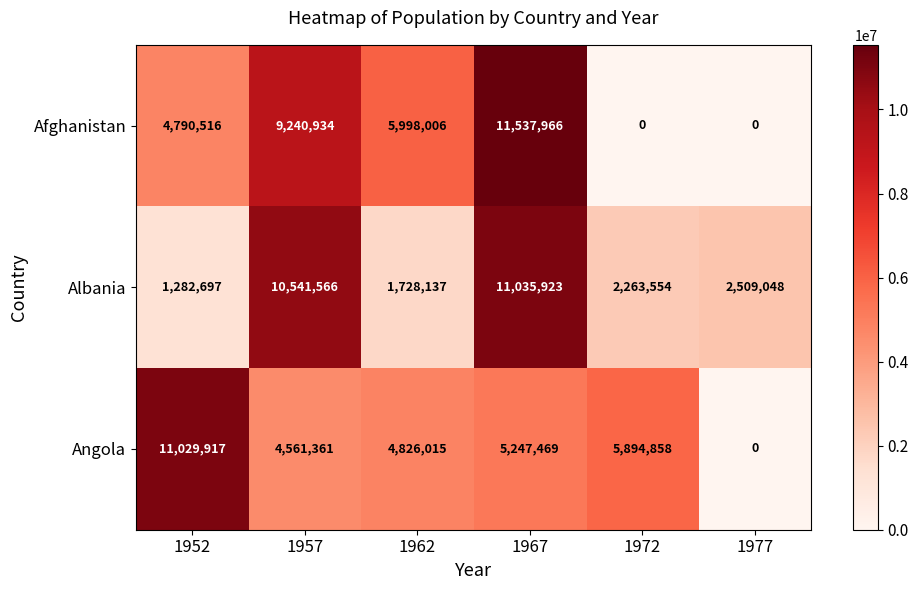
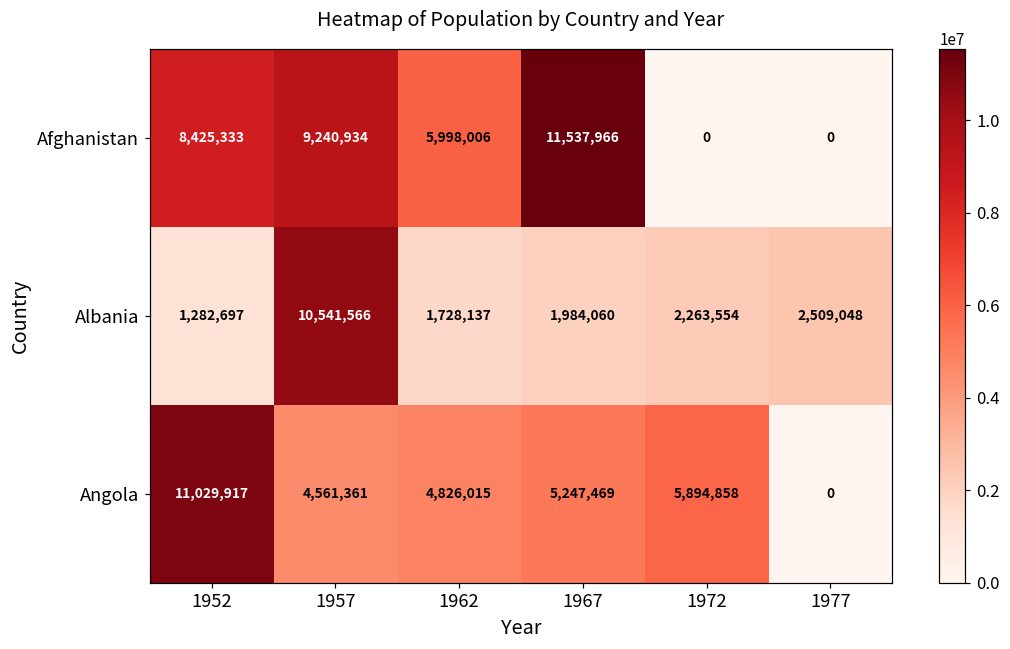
Afghanistan, 1952: 4,790,516 -> 8,425,333
Albania, 1967: 11,035,923 -> 1,984,060
